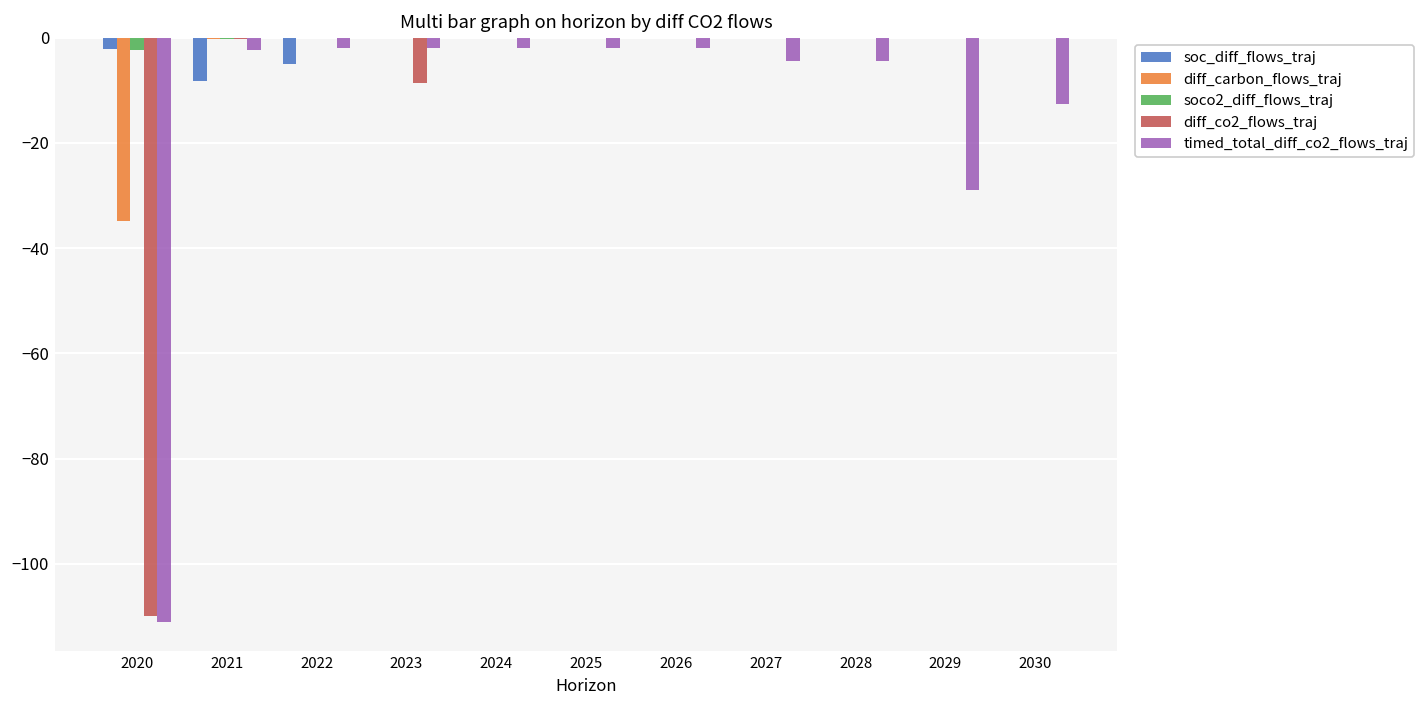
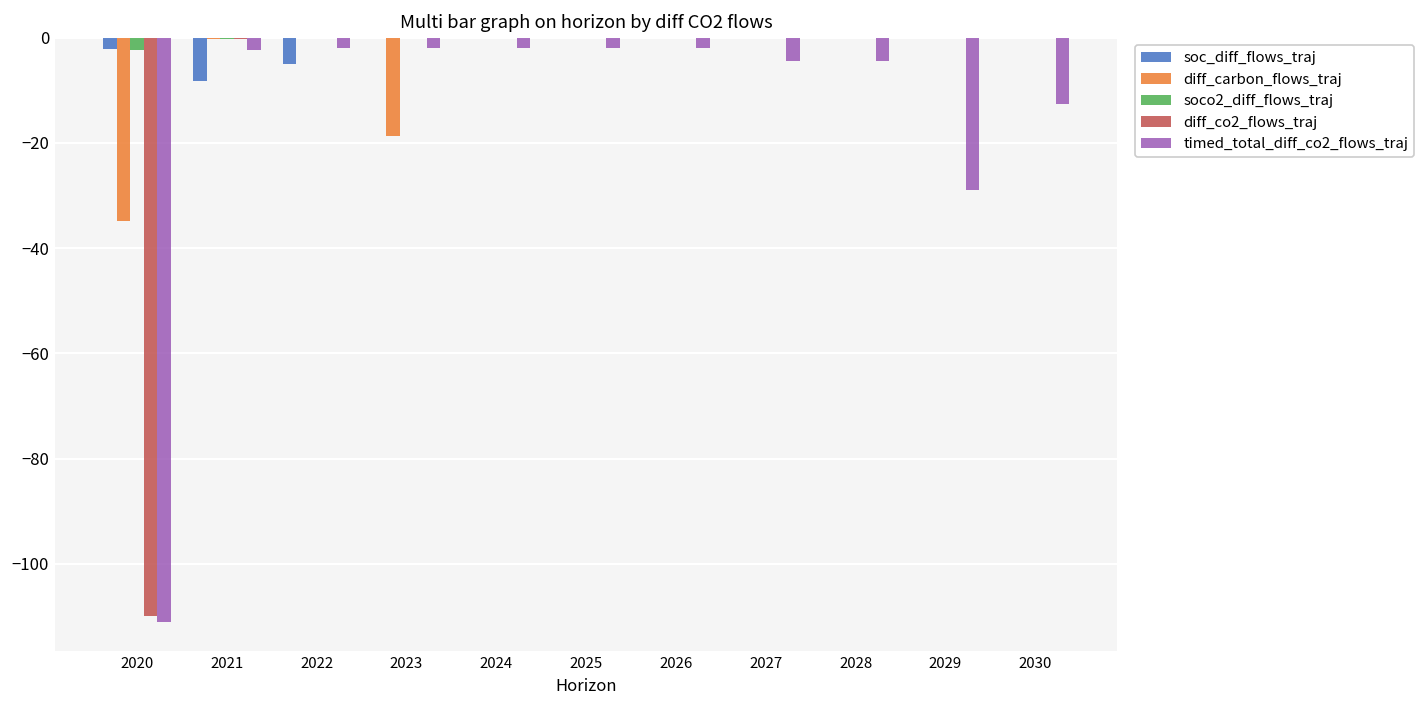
diff_carbon_flows_traj, 2023: 0 -> -19
diff_co2_flows_traj, 2023: -9 -> 0
